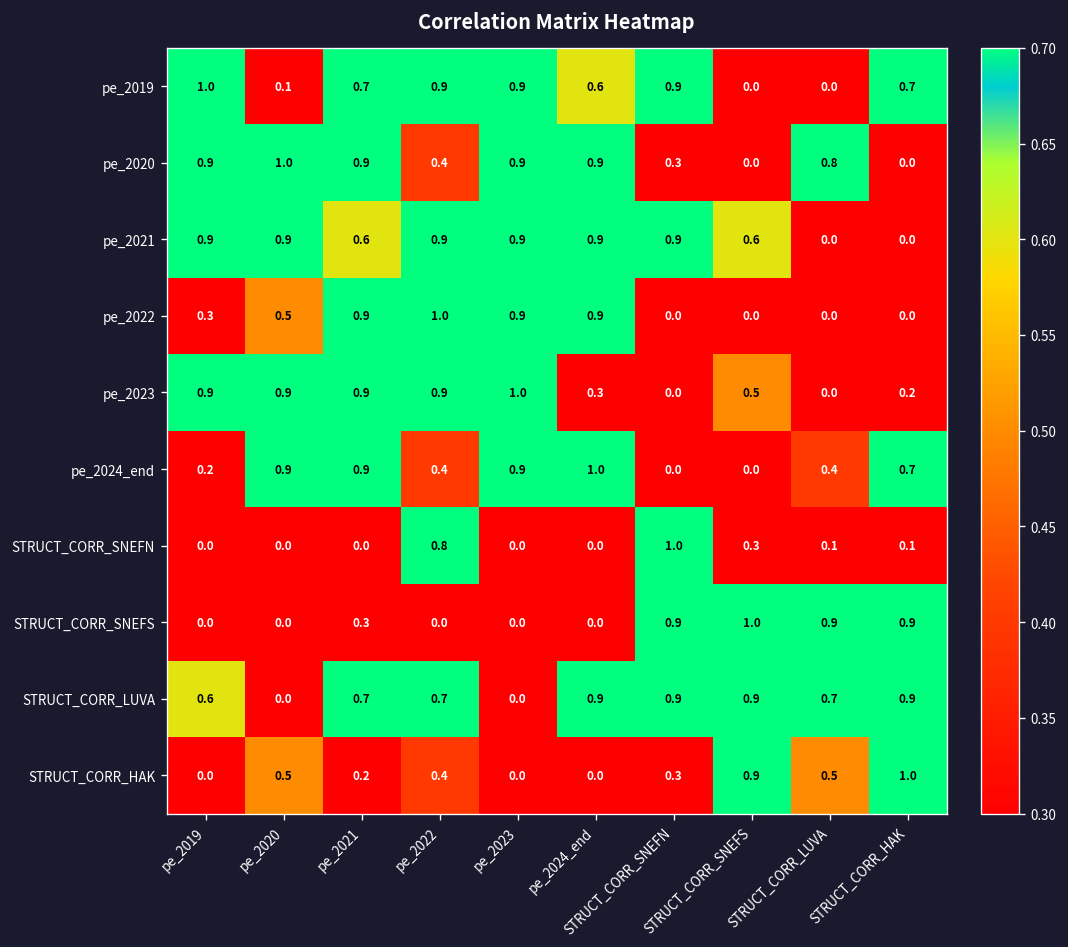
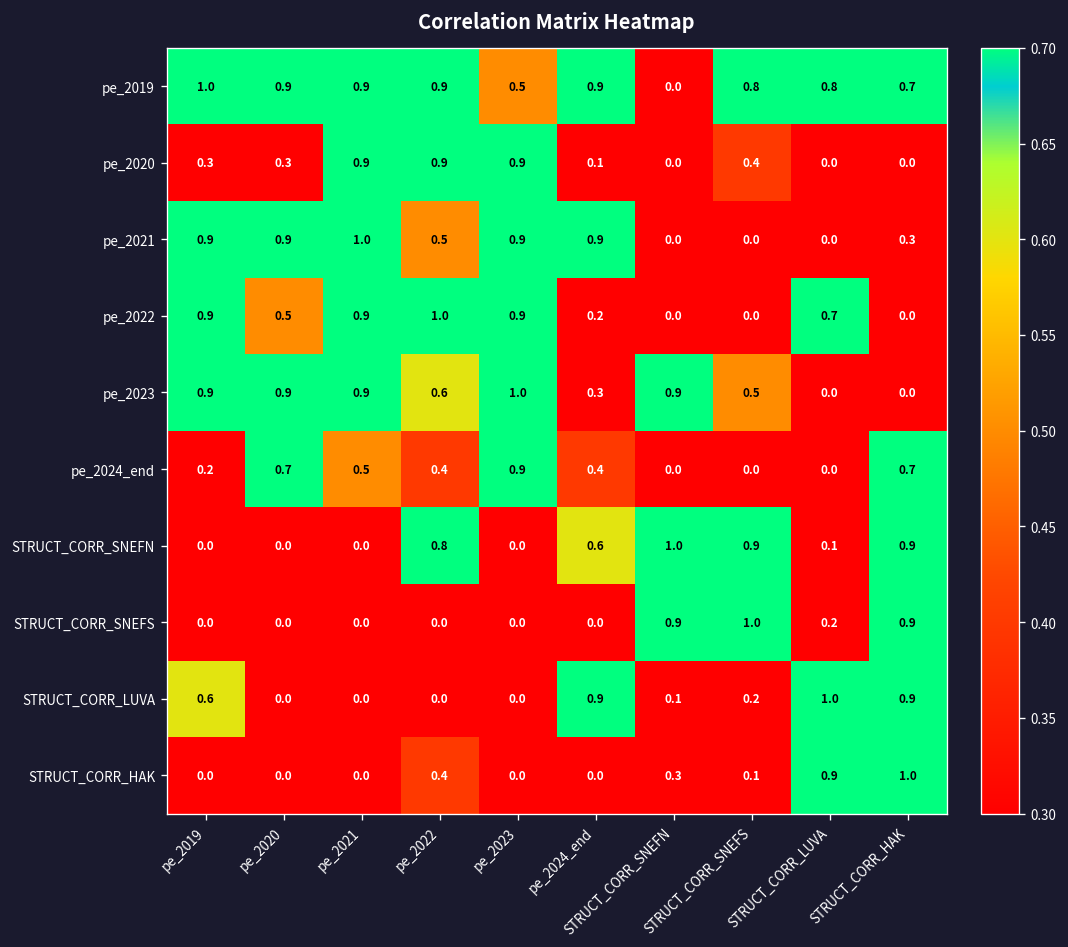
pe_2019, pe_2020: 0.1 -> 0.9
pe_2019, pe_2021: 0.7 -> 0.9
pe_2019, pe_2023: 0.9 -> 0.5
pe_2019, pe_2024_end: 0.6 -> 0.9
pe_2019, STRUCT_CORR_SNEFN: 0.9 -> 0.0
pe_2019, STRUCT_CORR_SNEFS: 0.0 -> 0.8
pe_2019, STRUCT_CORR_LUVA: 0.0 -> 0.8
pe_2020, pe_2019: 0.9 -> 0.3
pe_2020, pe_2020: 1.0 -> 0.3
pe_2020, pe_2022: 0.4 -> 0.9
pe_2020, pe_2024_end: 0.9 -> 0.1
pe_2020, STRUCT_CORR_SNEFN: 0.3 -> 0.0
pe_2020, STRUCT_CORR_SNEFS: 0.0 -> 0.4
pe_2020, STRUCT_CORR_LUVA: 0.8 -> 0.0
pe_2021, pe_2021: 0.6 -> 1.0
pe_2021, pe_2022: 0.9 -> 0.5
pe_2021, STRUCT_CORR_SNEFN: 0.9 -> 0.0
pe_2021, STRUCT_CORR_SNEFS: 0.6 -> 0.0
pe_2021, STRUCT_CORR_HAK: 0.0 -> 0.3
pe_2022, pe_2019: 0.3 -> 0.9
pe_2022, pe_2024_end: 0.9 -> 0.2
pe_2022, STRUCT_CORR_LUVA: 0.0 -> 0.7
pe_2023, pe_2022: 0.9 -> 0.6
pe_2023, STRUCT_CORR_SNEFN: 0.0 -> 0.9
pe_2023, STRUCT_CORR_HAK: 0.2 -> 0.0
pe_2024_end, pe_2020: 0.9 -> 0.7
pe_2024_end, pe_2021: 0.9 -> 0.5
pe_2024_end, pe_2024_end: 1.0 -> 0.4
pe_2024_end, STRUCT_CORR_LUVA: 0.4 -> 0.0
STRUCT_CORR_SNEFN, pe_2024_end: 0.0 -> 0.6
STRUCT_CORR_SNEFN, STRUCT_CORR_SNEFS: 0.3 -> 0.9
STRUCT_CORR_SNEFN, STRUCT_CORR_HAK: 0.1 -> 0.9
STRUCT_CORR_SNEFS, pe_2021: 0.3 -> 0.0
STRUCT_CORR_SNEFS, STRUCT_CORR_LUVA: 0.9 -> 0.2
STRUCT_CORR_LUVA, pe_2021: 0.7 -> 0.0
STRUCT_CORR_LUVA, pe_2022: 0.7 -> 0.0
STRUCT_CORR_LUVA, STRUCT_CORR_SNEFN: 0.9 -> 0.1
STRUCT_CORR_LUVA, STRUCT_CORR_SNEFS: 0.9 -> 0.2
STRUCT_CORR_LUVA, STRUCT_CORR_LUVA: 0.7 -> 1.0
STRUCT_CORR_HAK, pe_2020: 0.5 -> 0.0
STRUCT_CORR_HAK, pe_2021: 0.2 -> 0.0
STRUCT_CORR_HAK, STRUCT_CORR_SNEFS: 0.9 -> 0.1
STRUCT_CORR_HAK, STRUCT_CORR_LUVA: 0.5 -> 0.9
